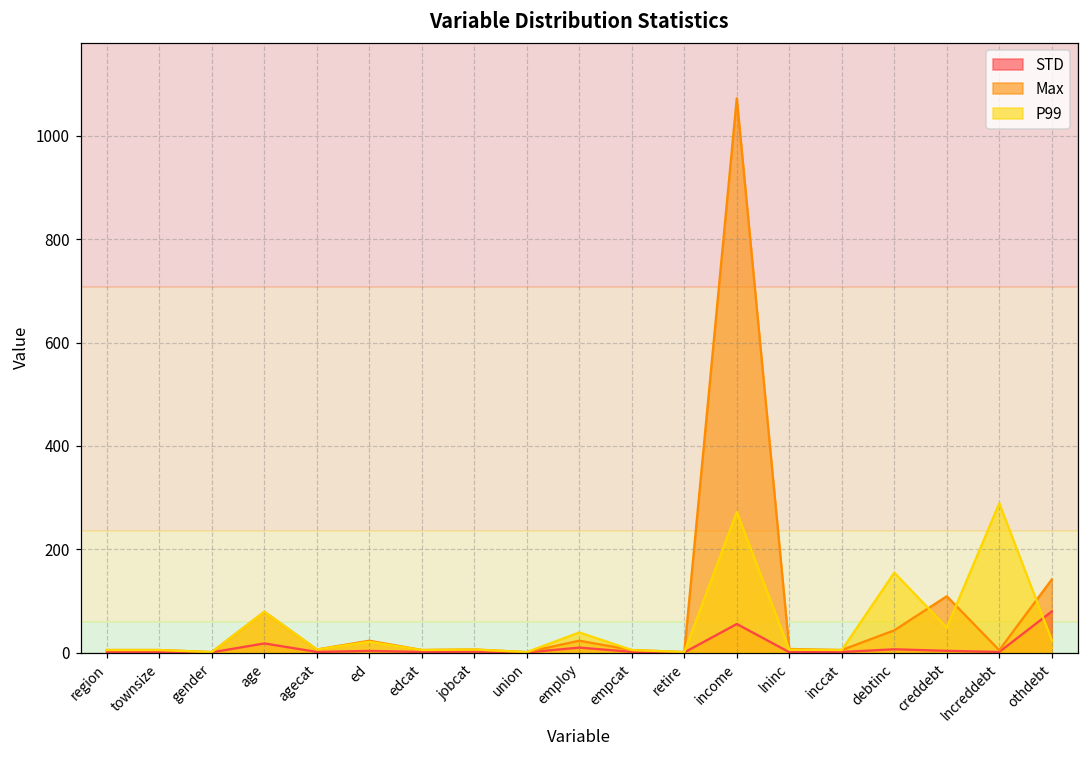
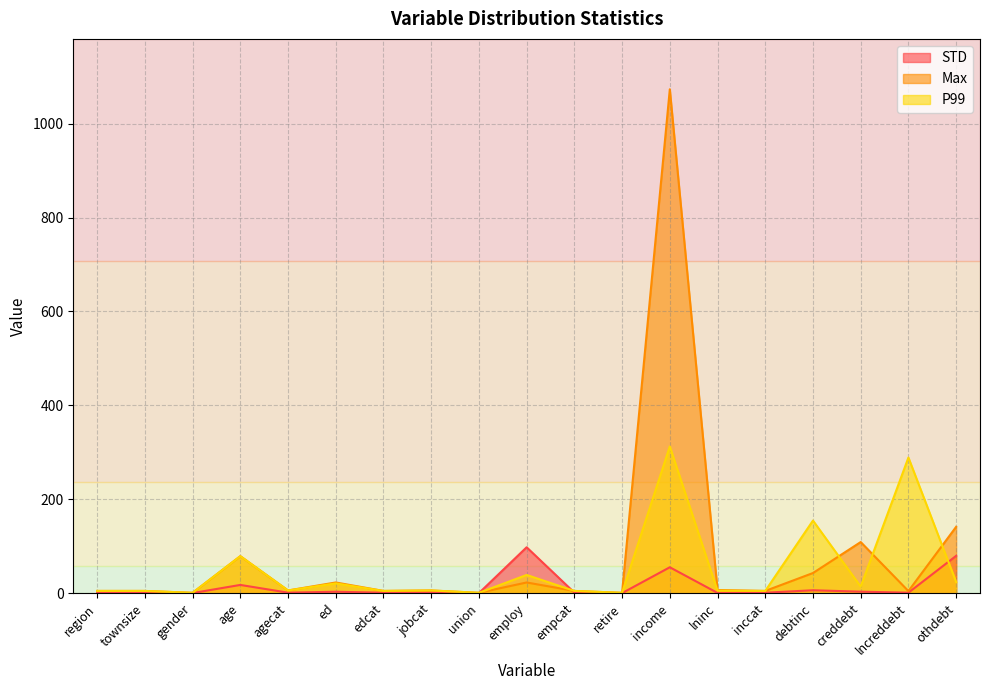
STD, employ: 10 -> 100
P99, income: 270 -> 310
P99, creddebt: 50 -> 10
